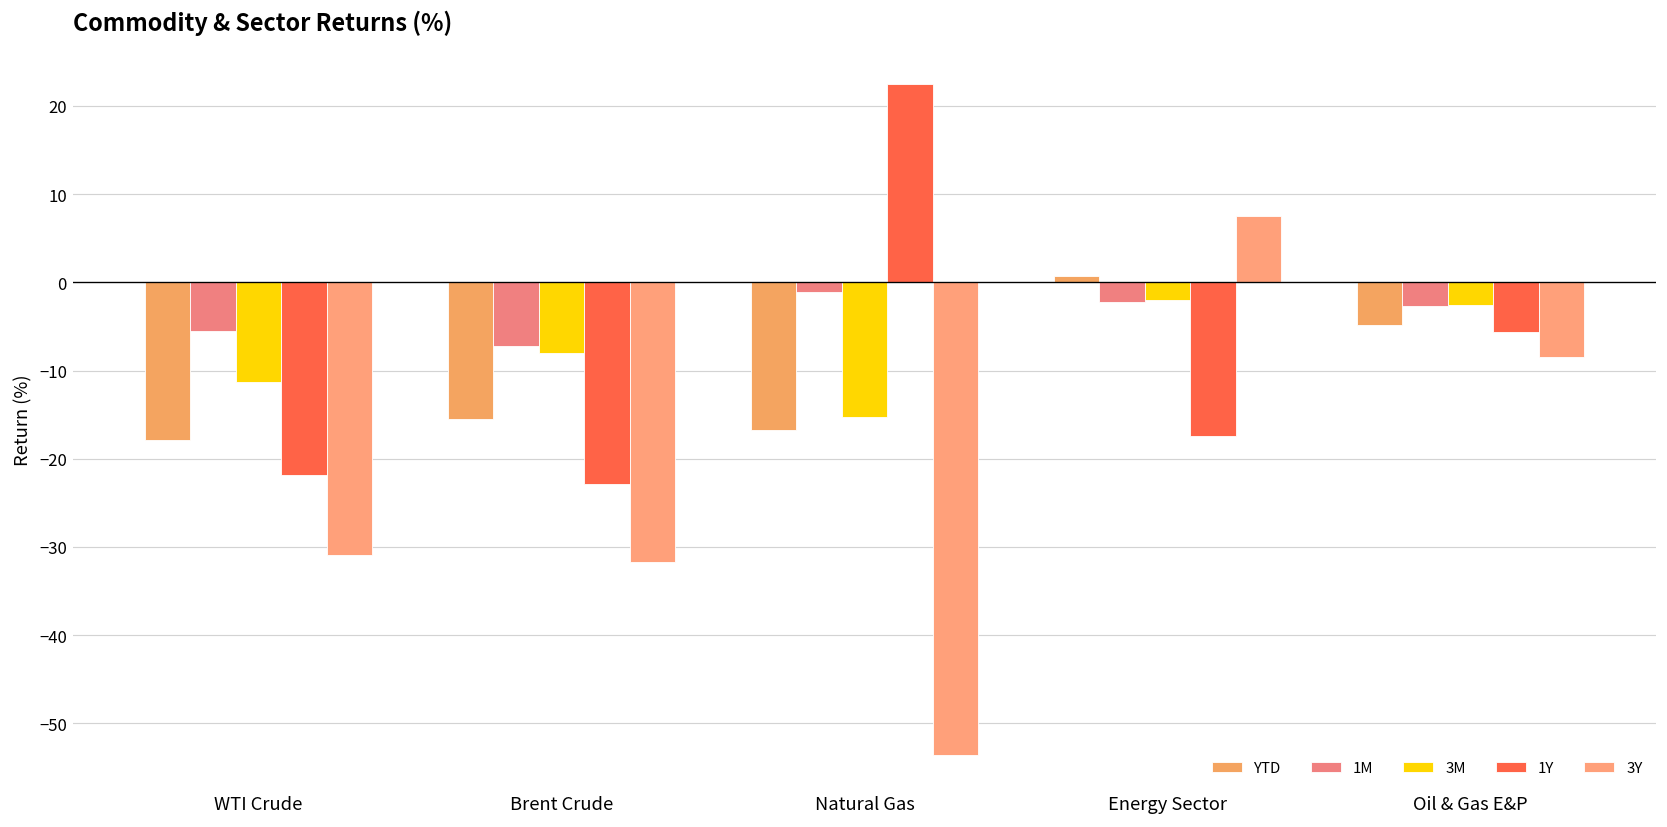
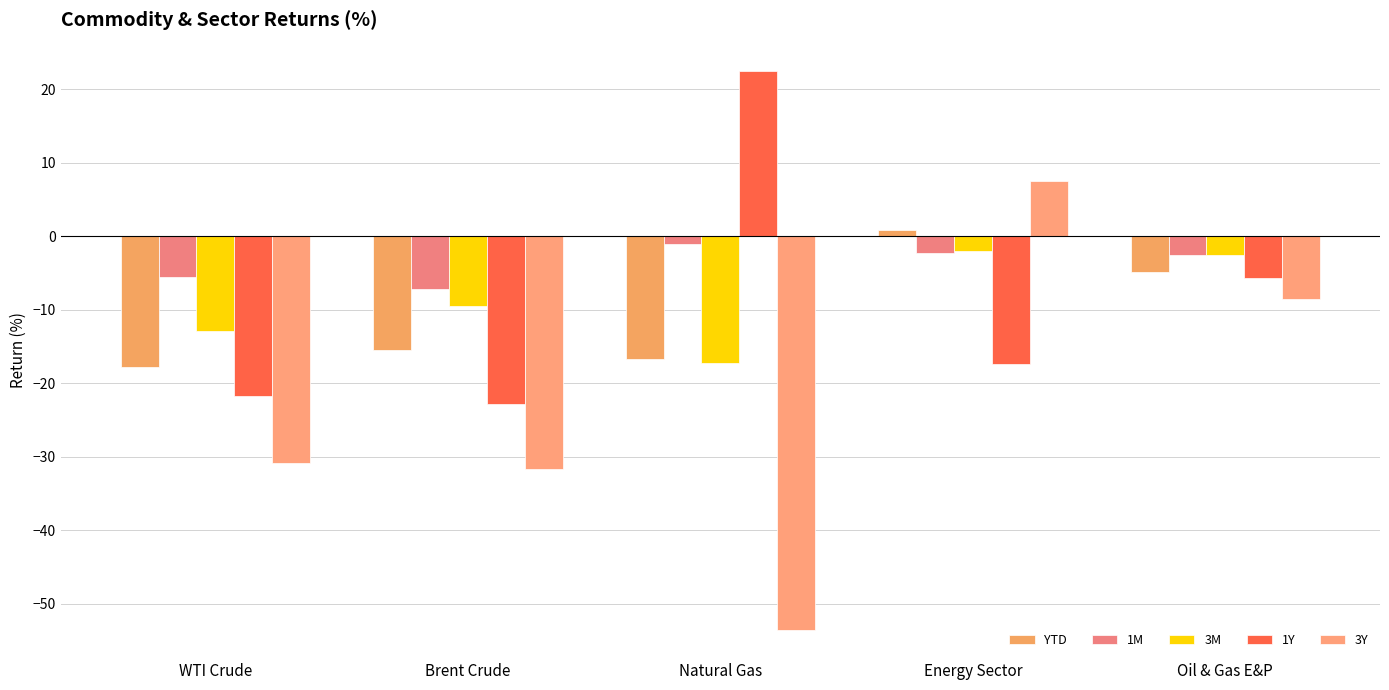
3M, WTI Crude: -11 -> -13
3M, Brent Crude: -8 -> -10
3M, Natural Gas: -15 -> -17
